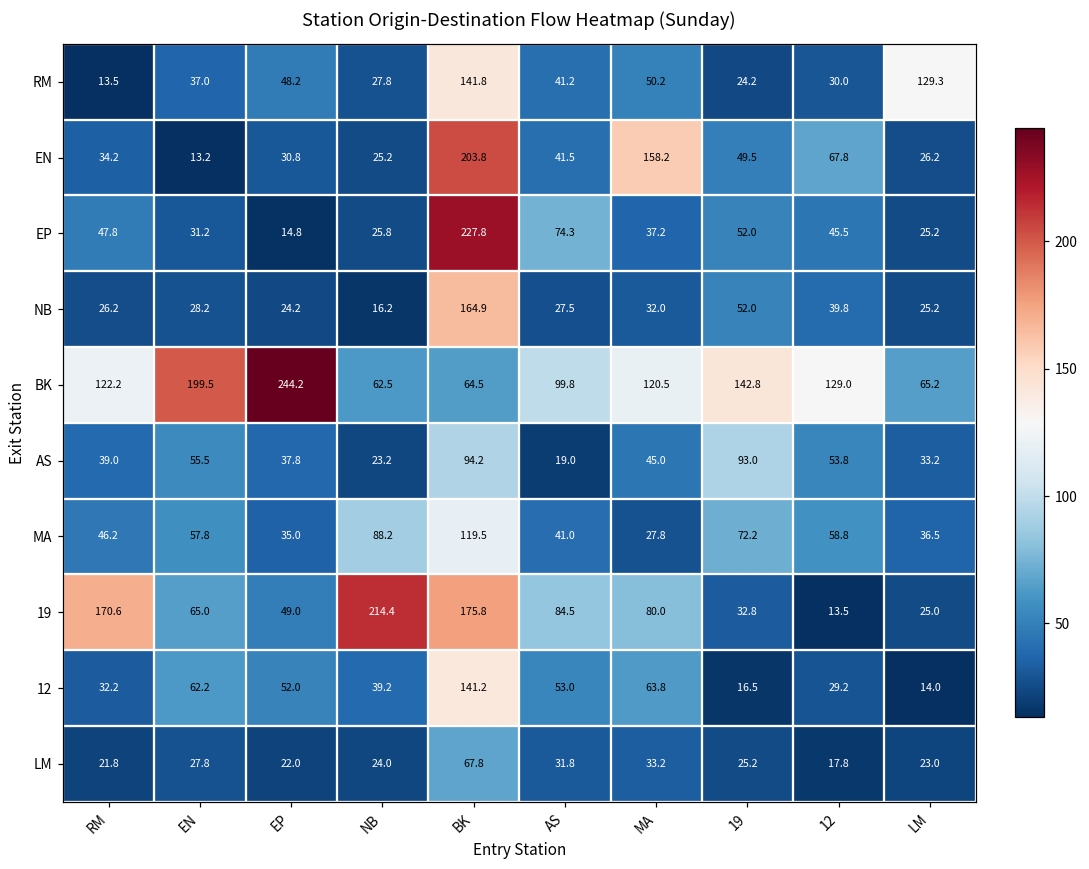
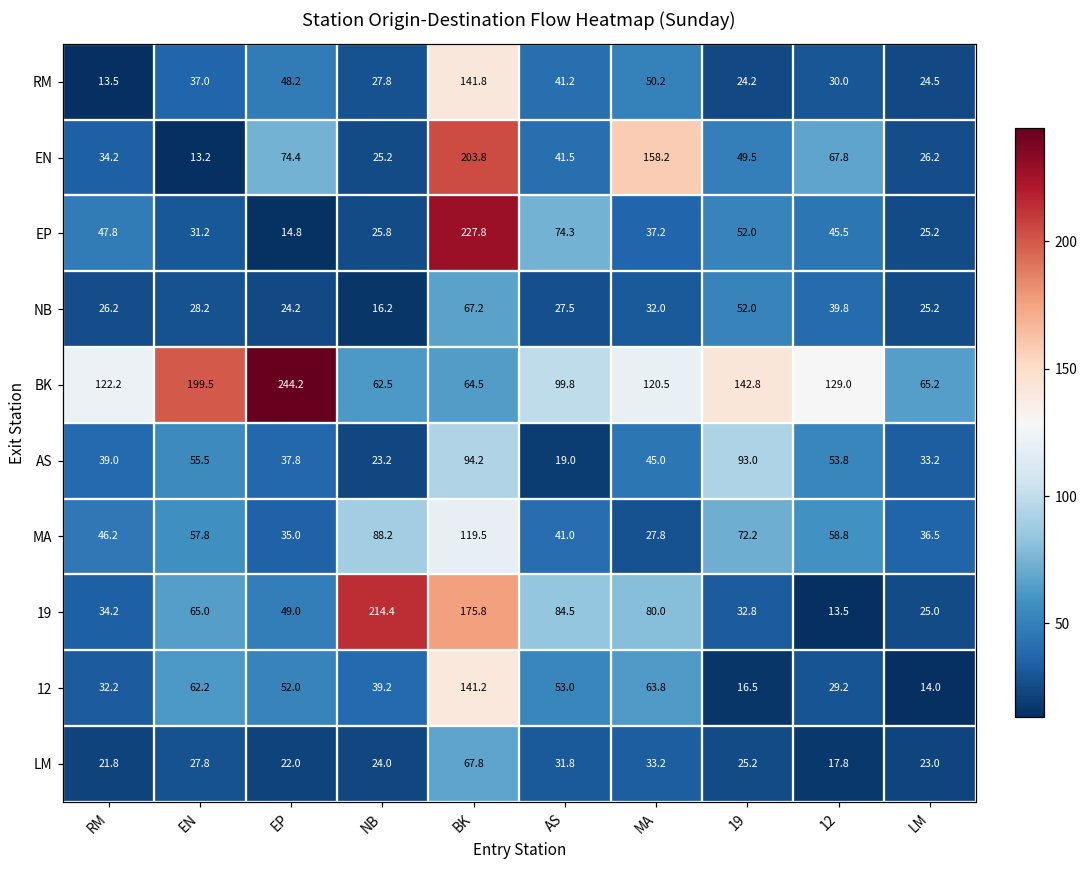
RM, LM: 129.3 -> 24.5
EN, EP: 30.8 -> 74.4
NB, BK: 164.9 -> 67.2
19, RM: 170.6 -> 34.2
